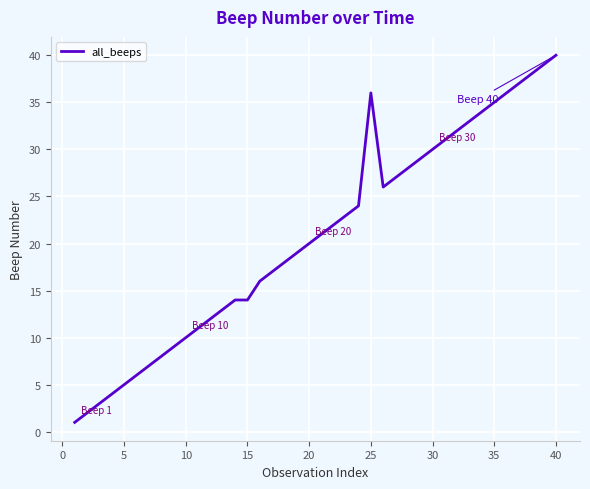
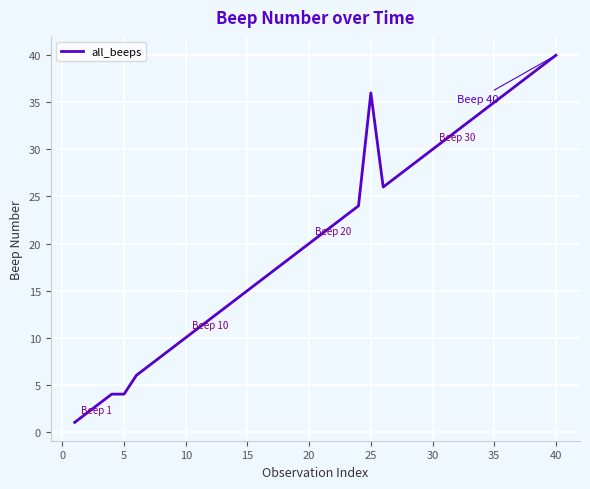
5: 5 -> 4
15: 14 -> 15
